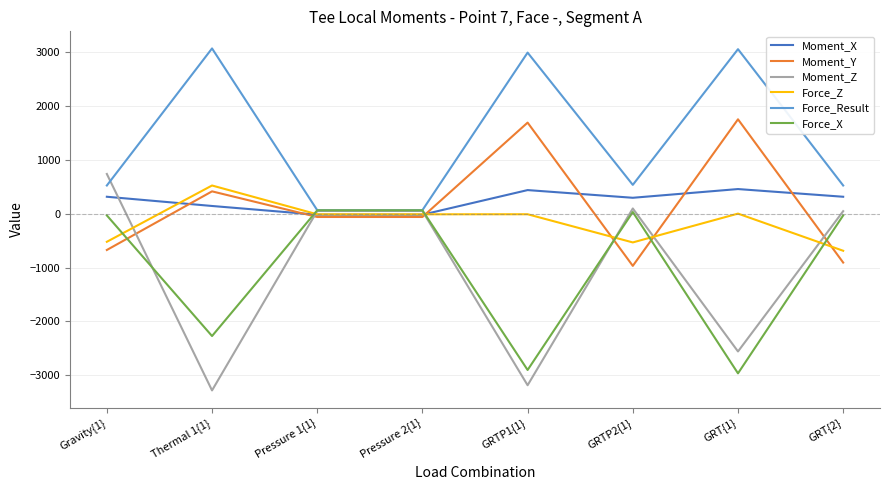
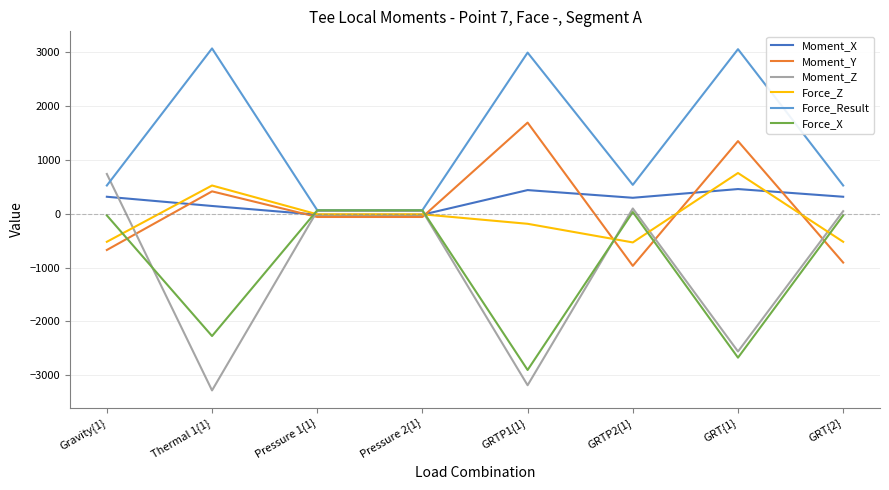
Force_Z, GRTP1{1}: 0 -> -200
Moment_Y, GRT{1}: 1800 -> 1300
Force_Z, GRT{1}: 0 -> 800
Force_X, GRT{1}: -3000 -> -2700
Force_Z, GRT{2}: -700 -> -500
